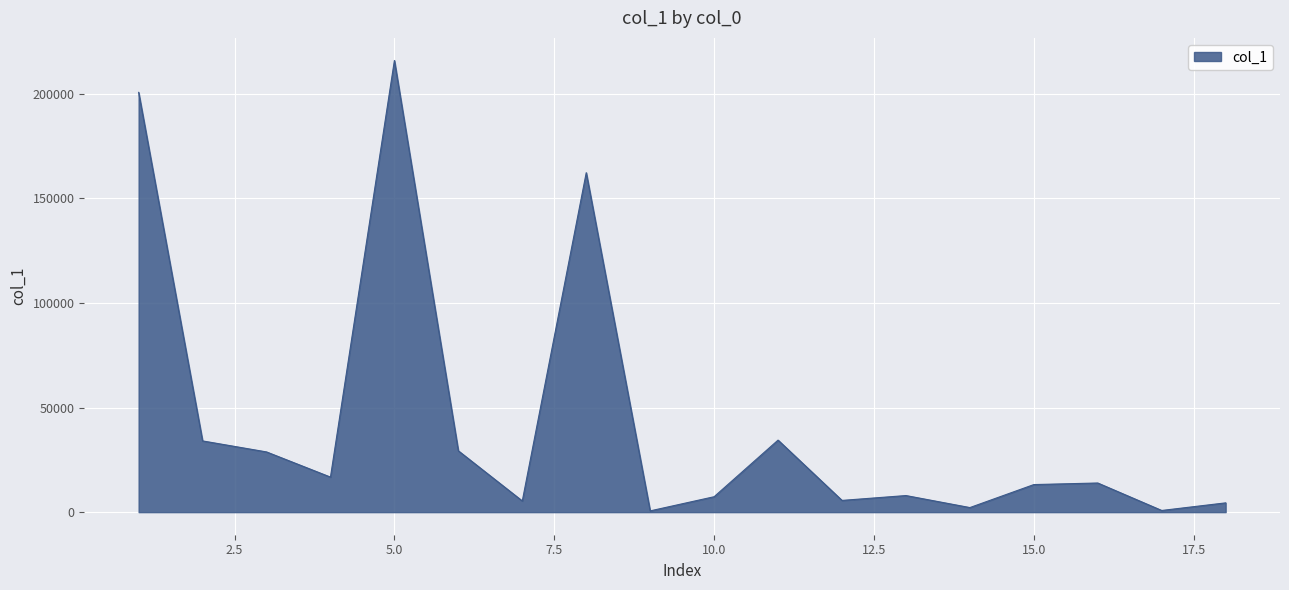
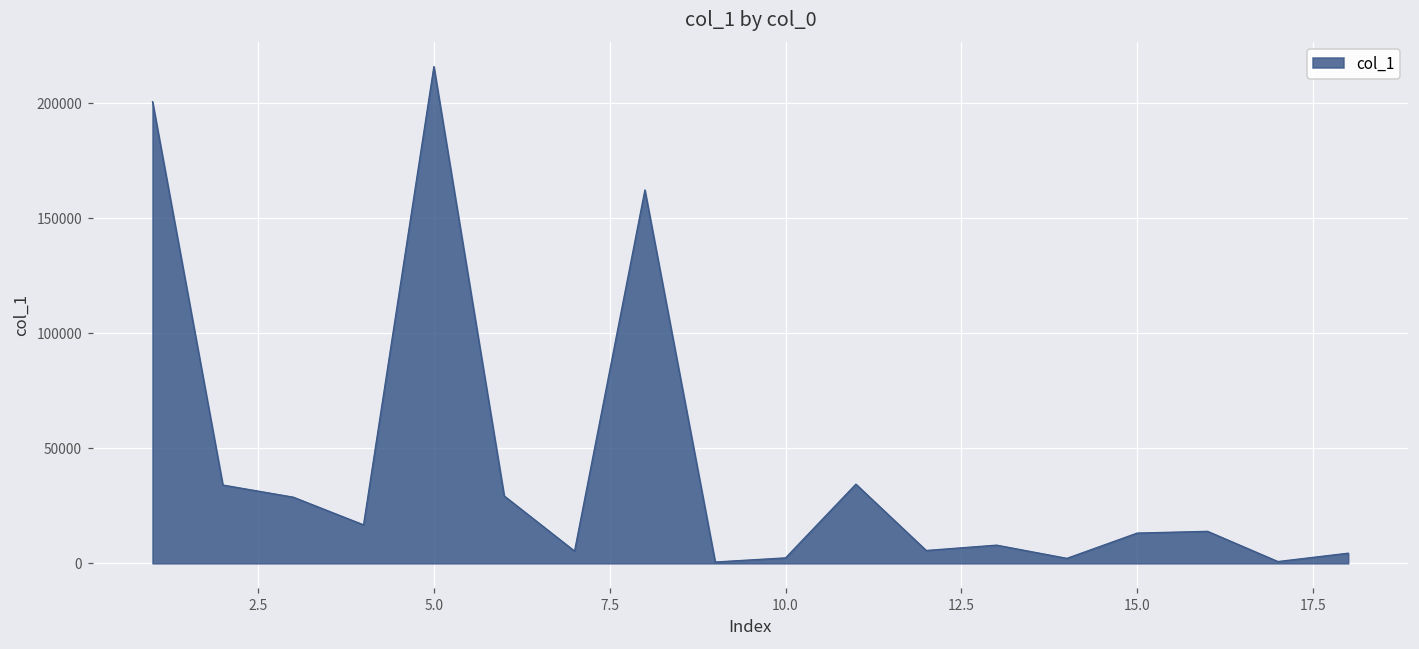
10.0: 7000 -> 2000
